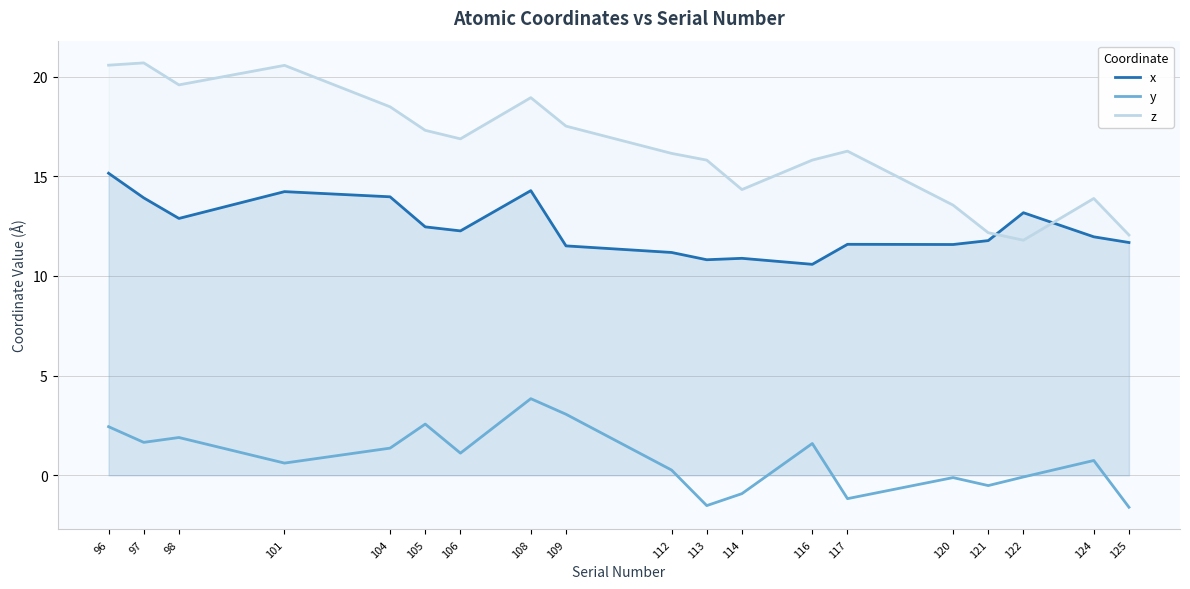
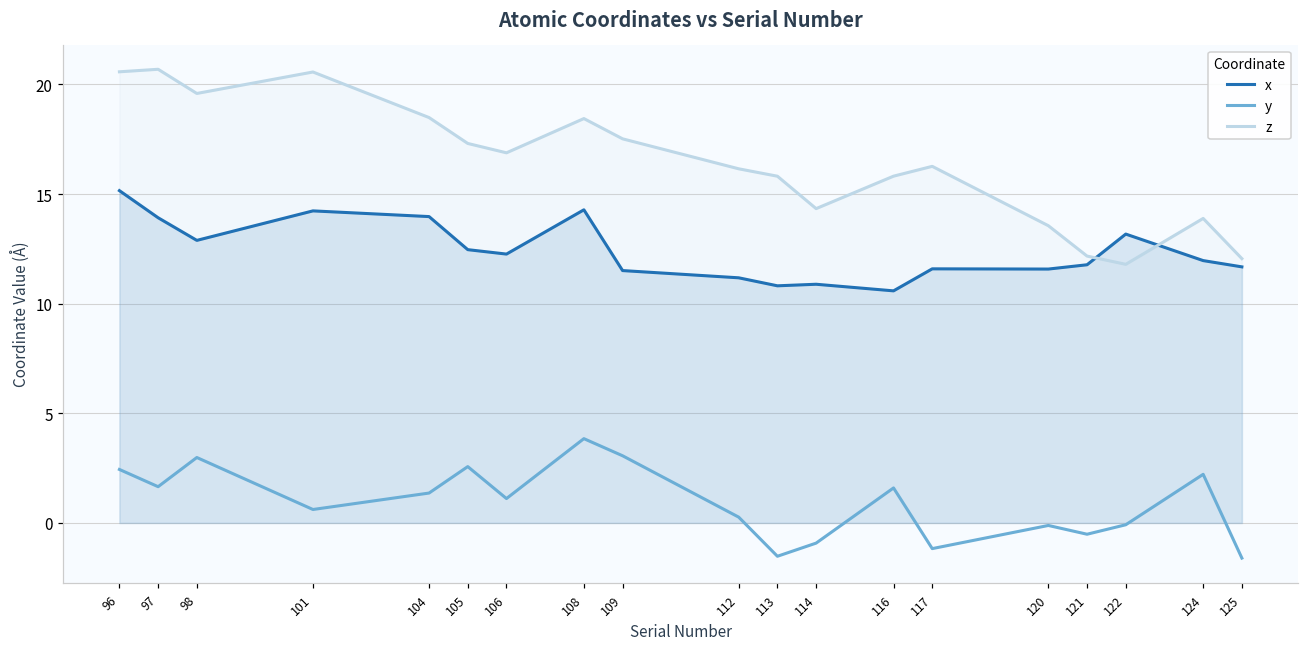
y, 98: 1.9 -> 3.0
z, 108: 18.9 -> 18.4
y, 124: 0.7 -> 2.2
